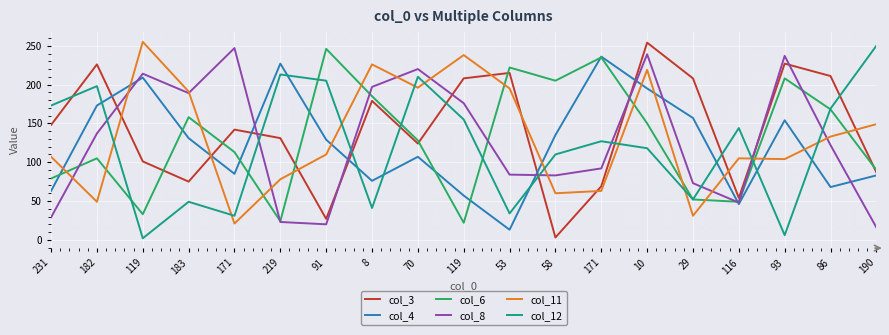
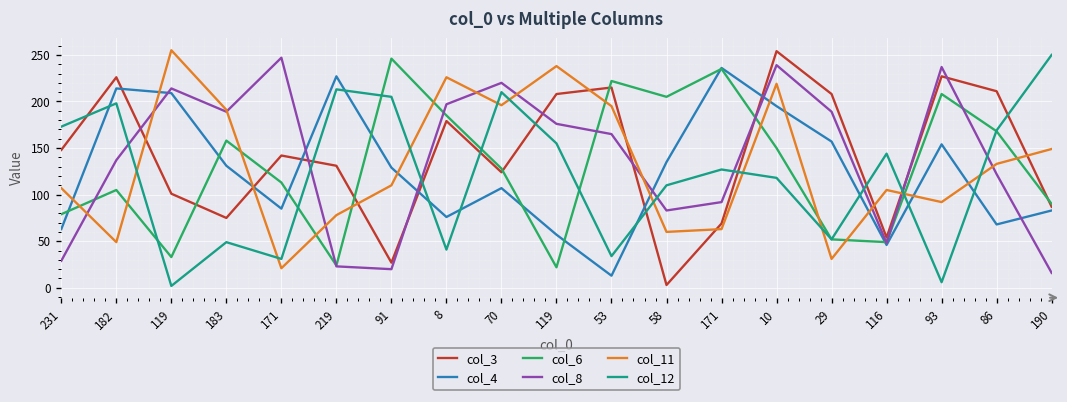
col_4, 182: 170 -> 210
col_8, 53: 80 -> 170
col_8, 29: 70 -> 190
col_11, 93: 100 -> 90
